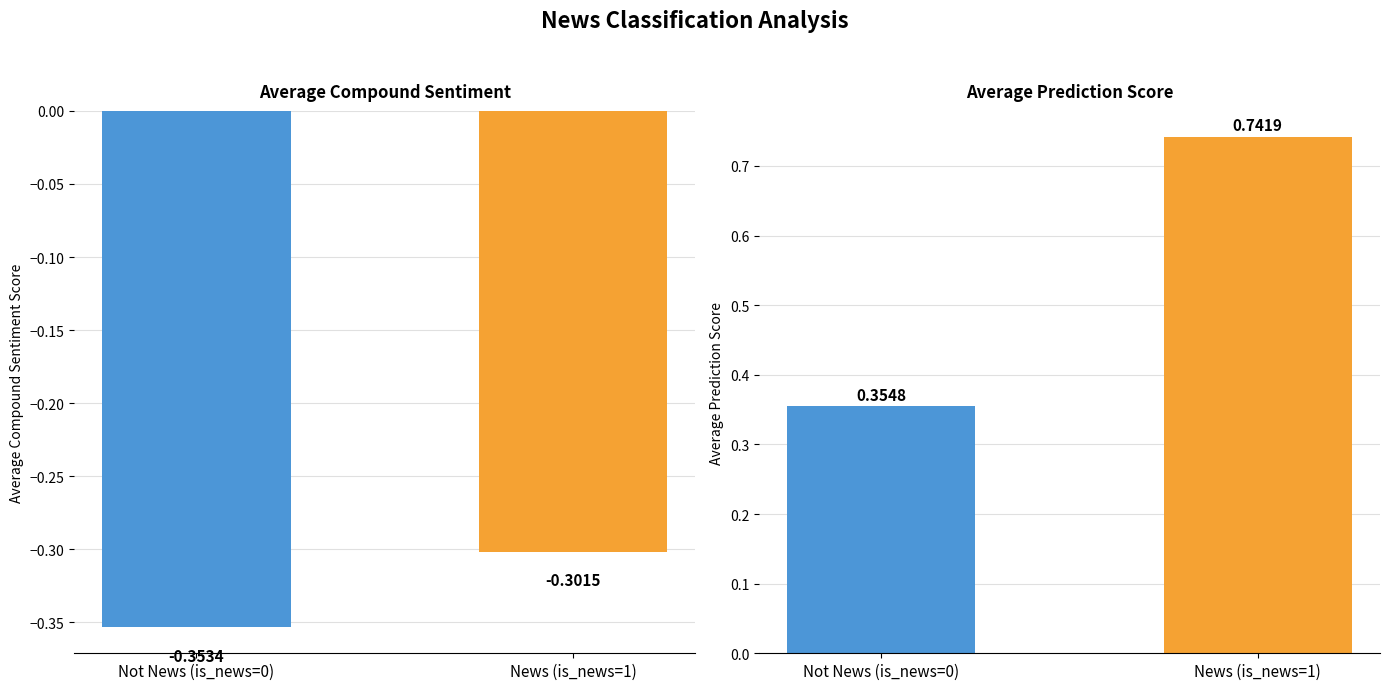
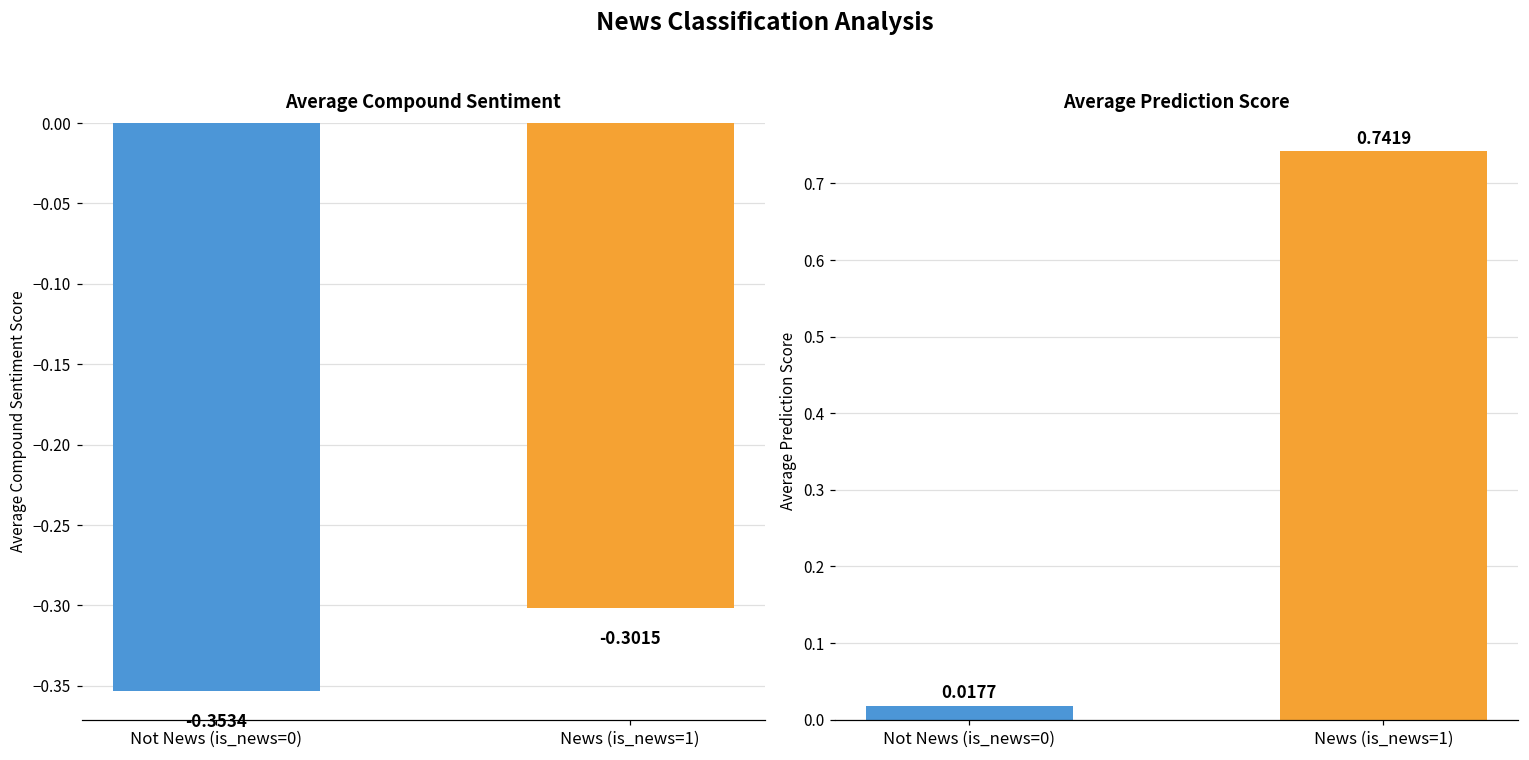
Average Prediction Score, Not News (is_news=0): 0.3548 -> 0.0177
